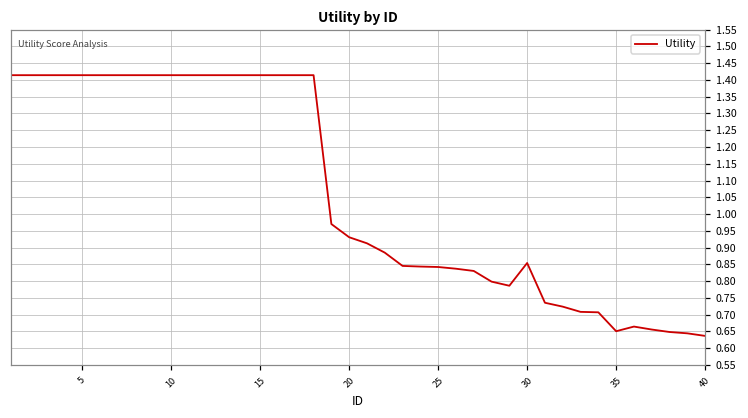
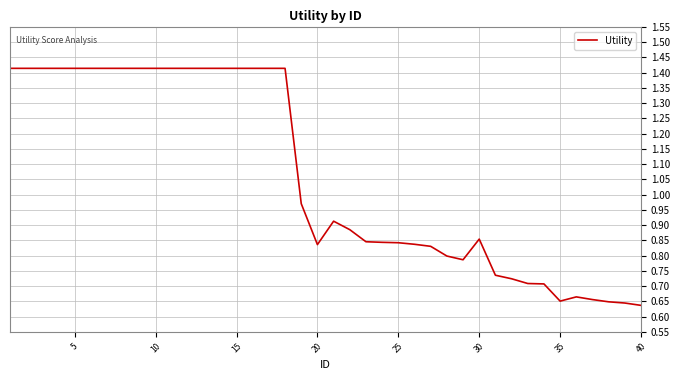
20: 0.93 -> 0.84
